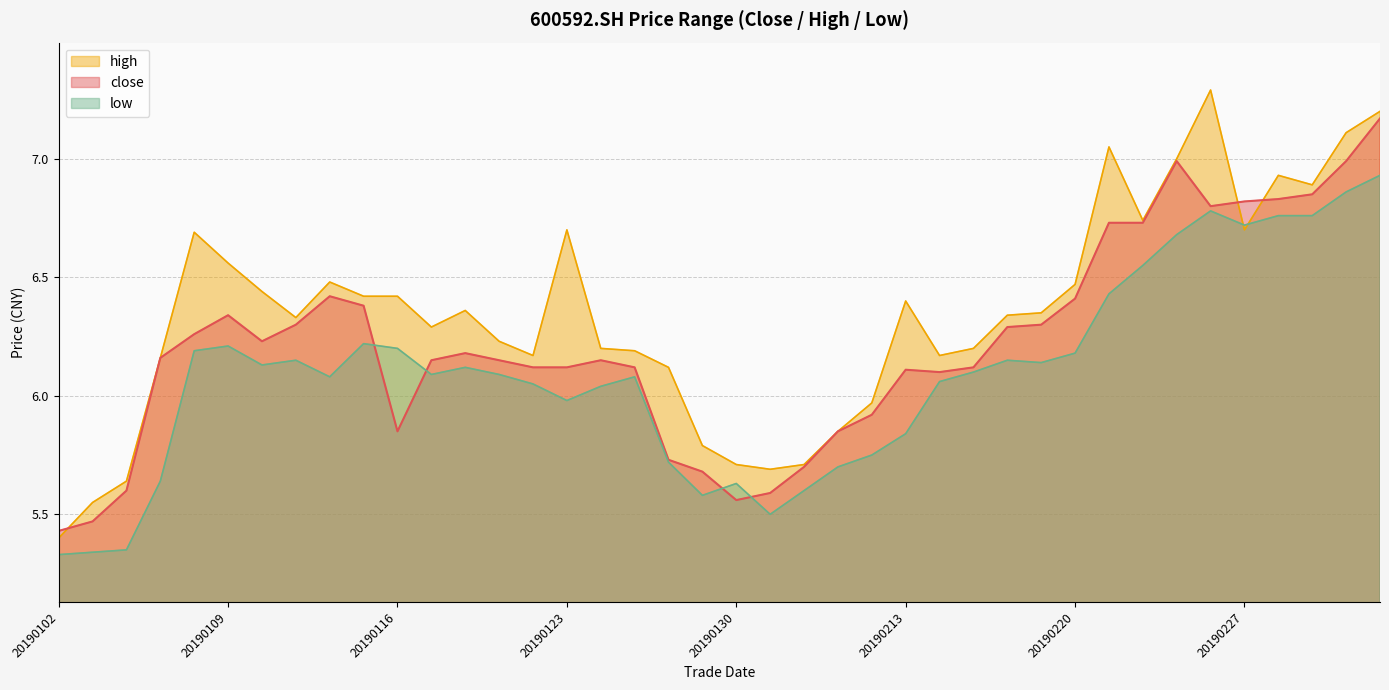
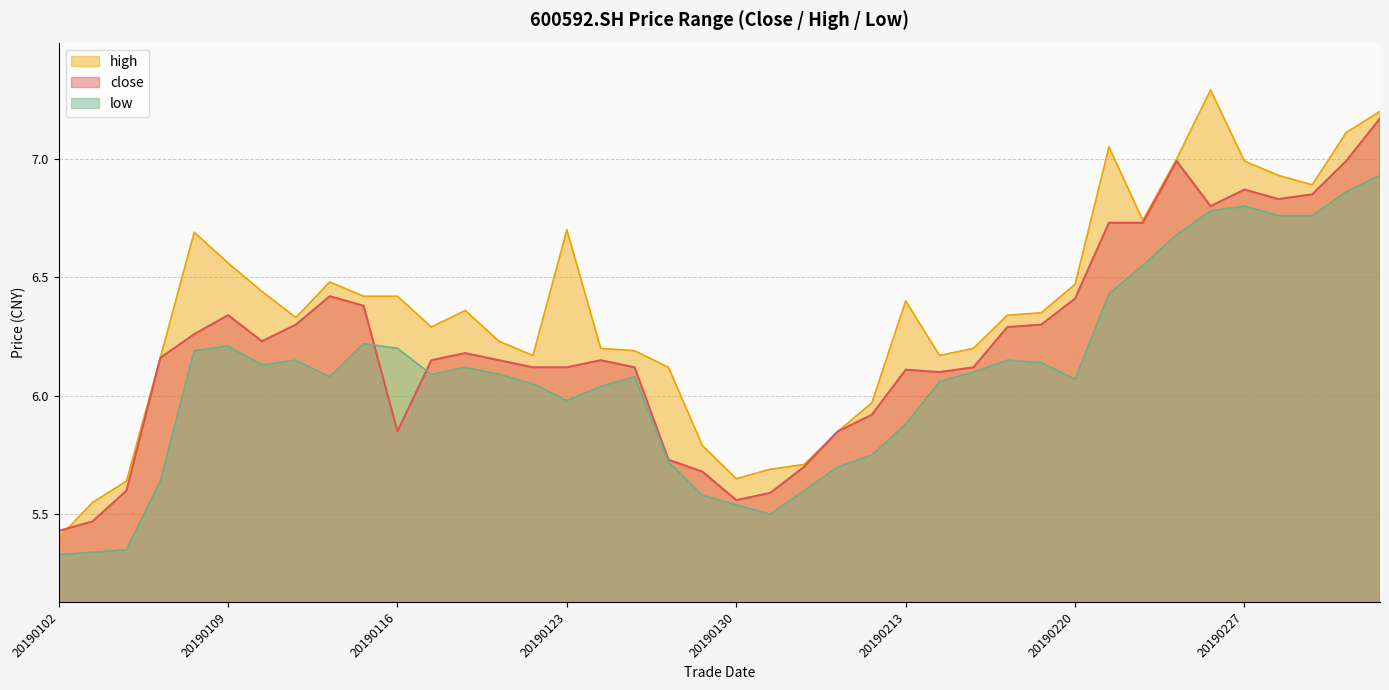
high, 20190130: 5.71 -> 5.65
low, 20190130: 5.63 -> 5.54
low, 20190213: 5.84 -> 5.88
low, 20190220: 6.18 -> 6.07
high, 20190227: 6.70 -> 6.99
close, 20190227: 6.82 -> 6.87
low, 20190227: 6.72 -> 6.80
